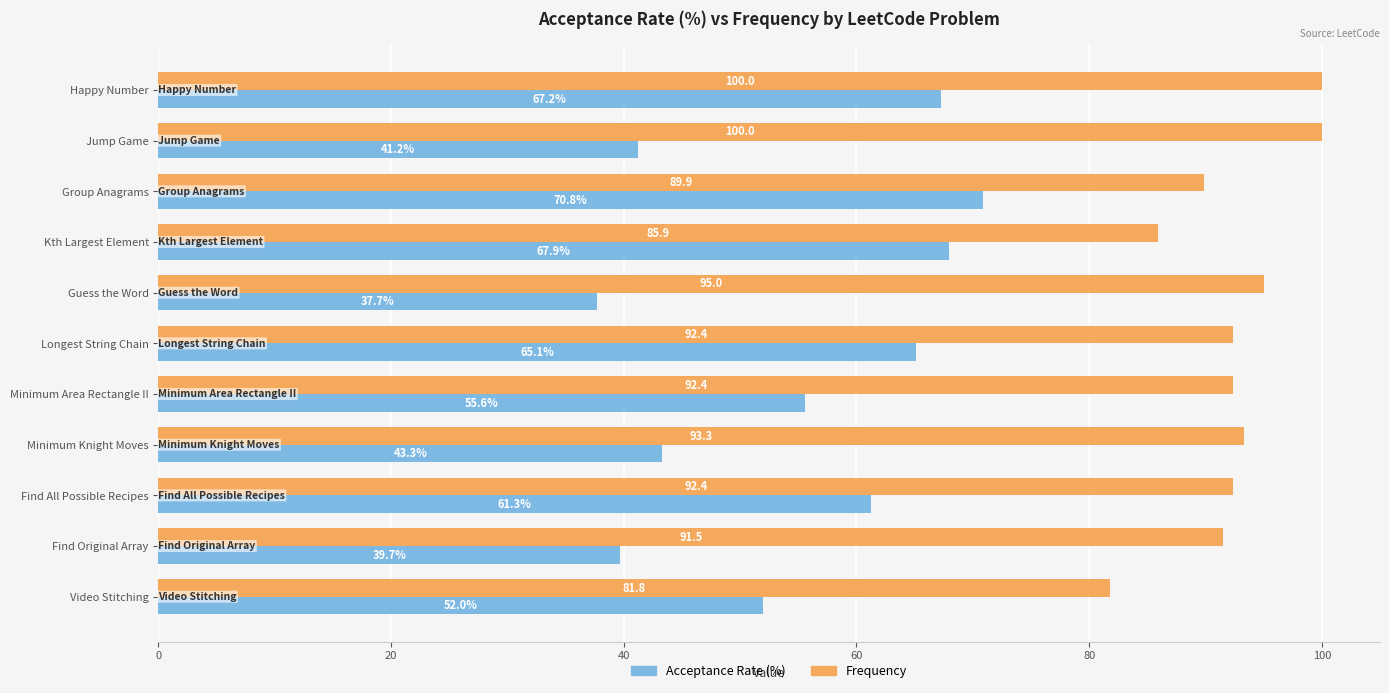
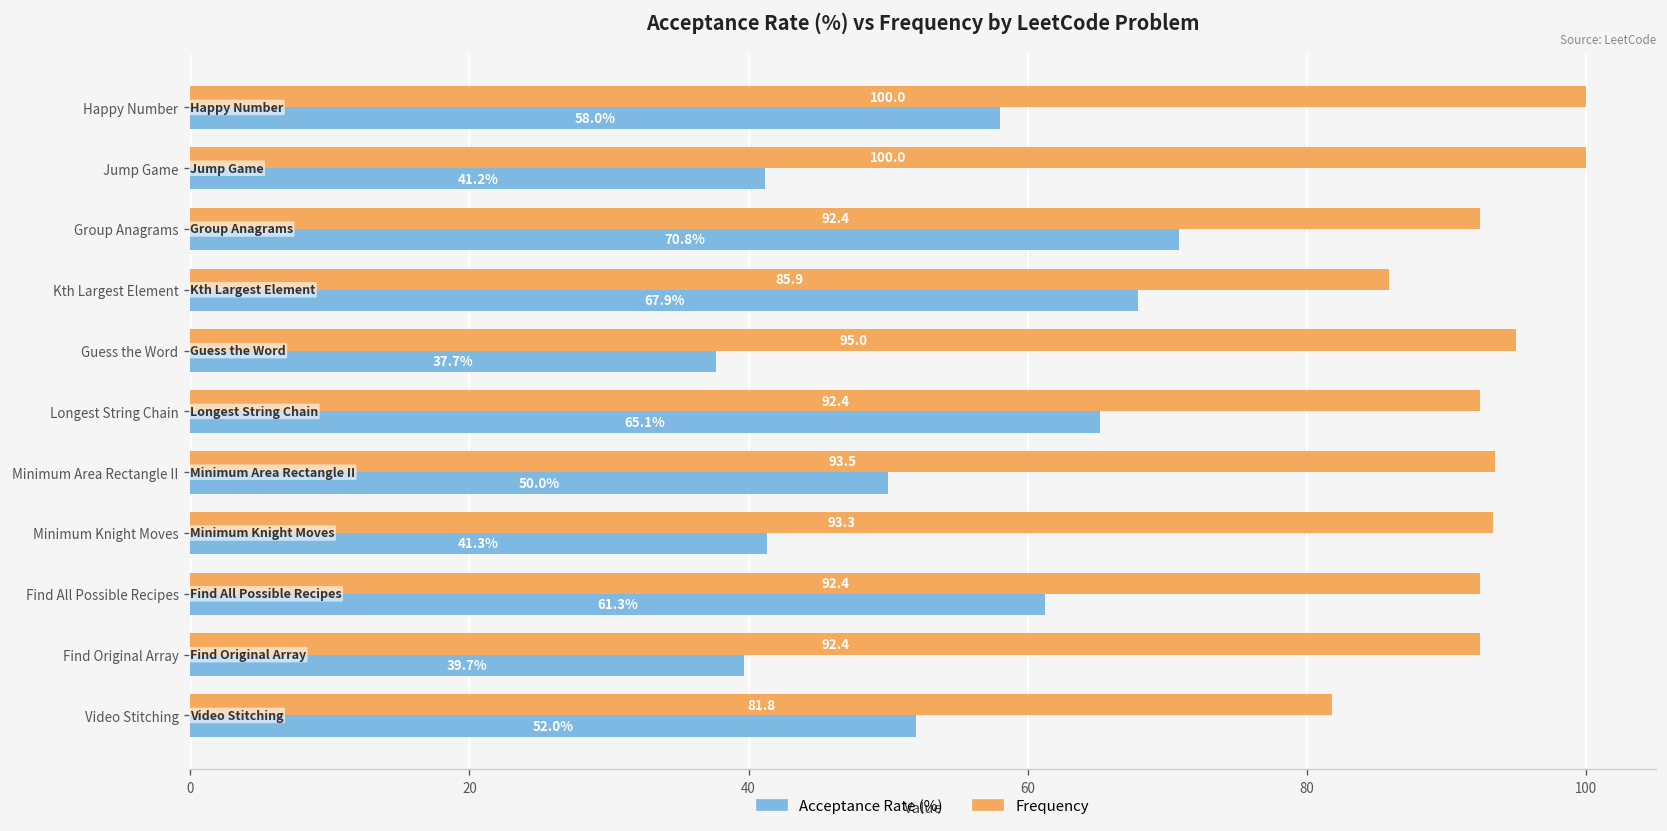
Acceptance Rate (%), Happy Number: 67.2% -> 58.0%
Frequency, Group Anagrams: 89.9 -> 92.4
Frequency, Minimum Area Rectangle II: 92.4 -> 93.5
Acceptance Rate (%), Minimum Area Rectangle II: 55.6% -> 50.0%
Acceptance Rate (%), Minimum Knight Moves: 43.3% -> 41.3%
Frequency, Find Original Array: 91.5 -> 92.4
